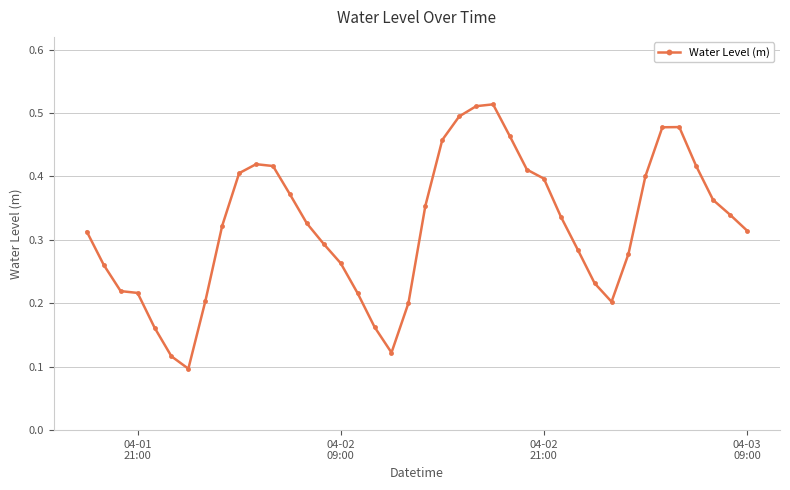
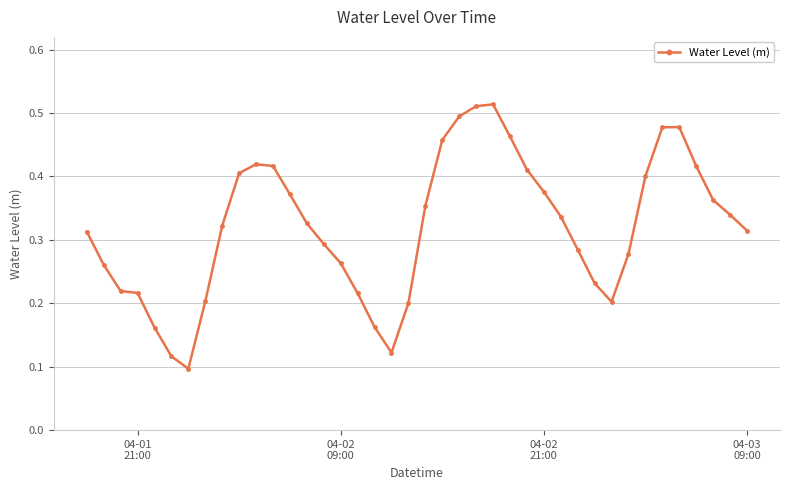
04-02 21:00: 0.40 -> 0.38
